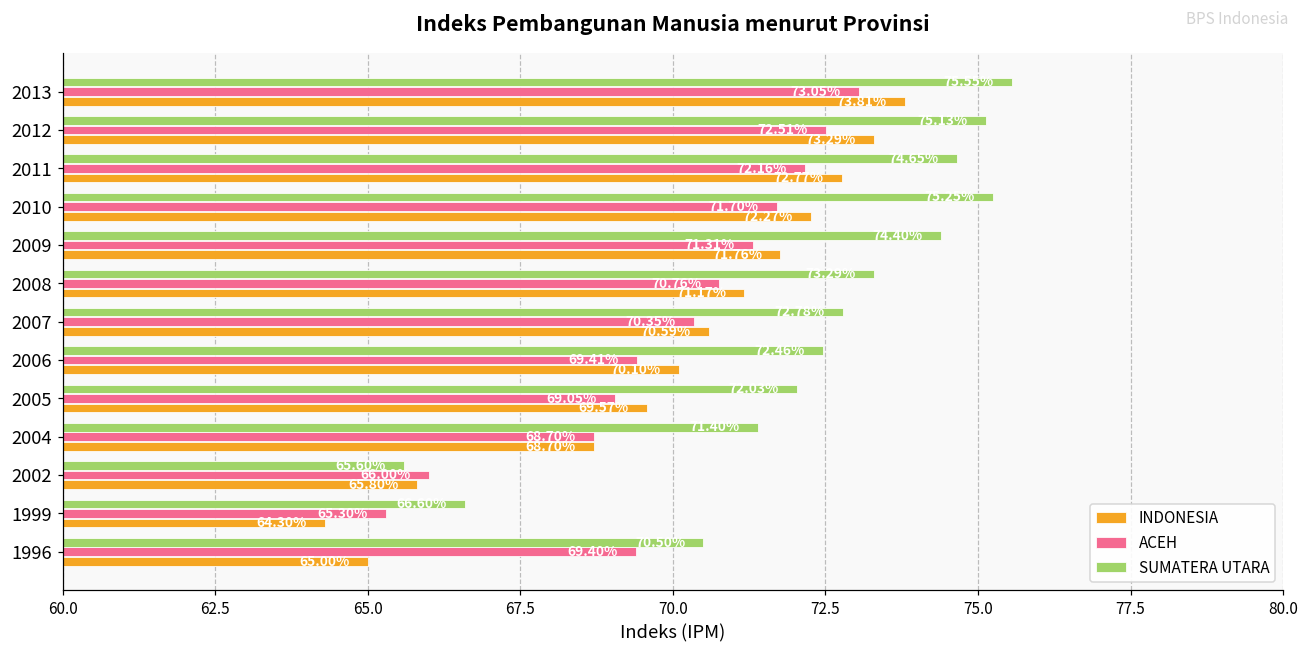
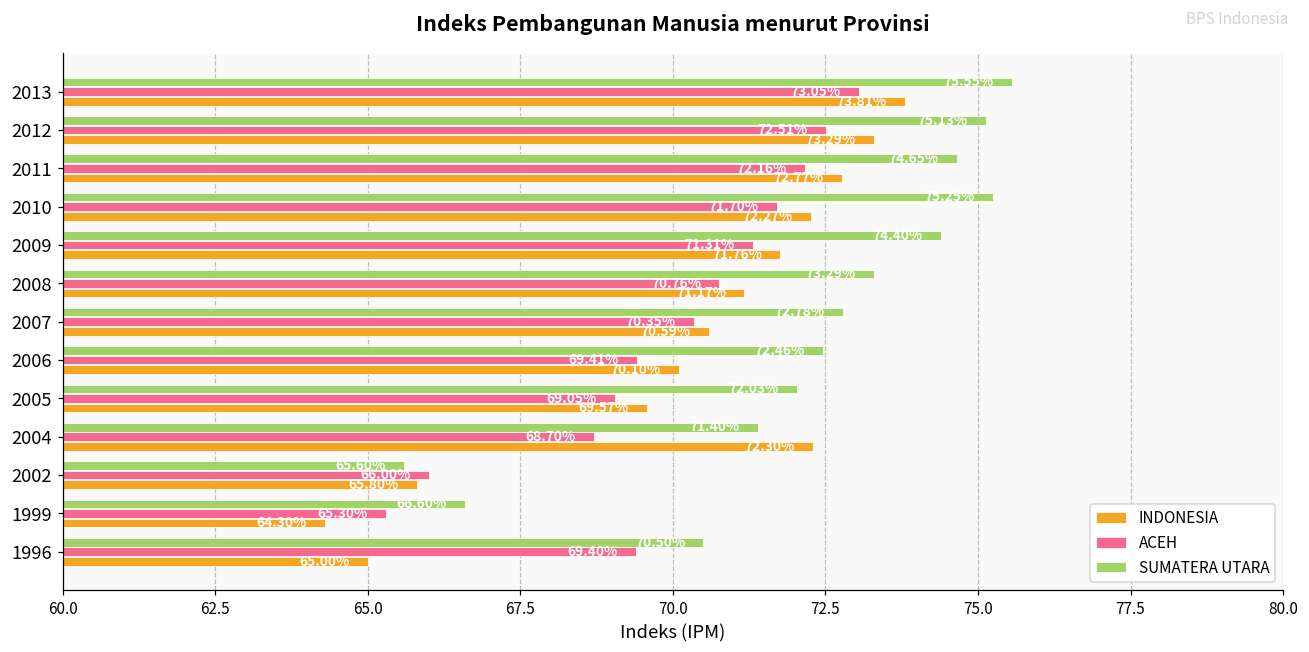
INDONESIA, 2004: 68.7 -> 72.3
